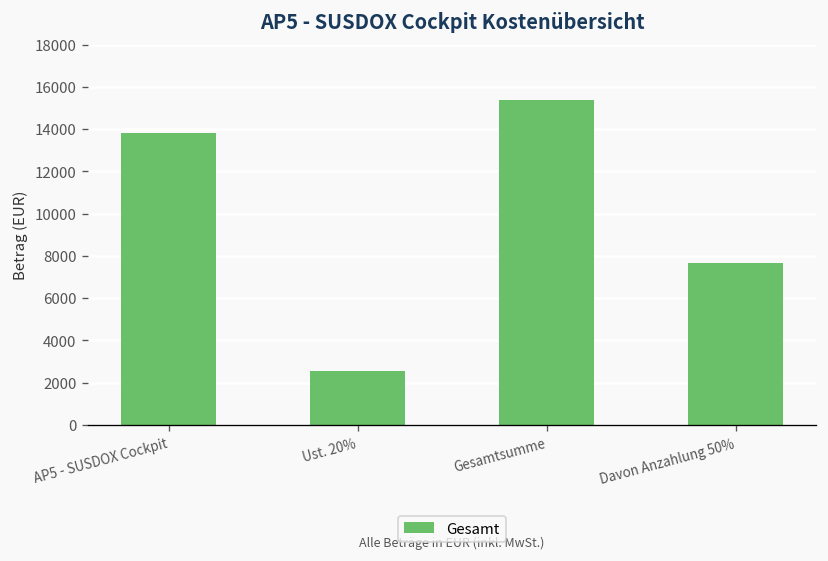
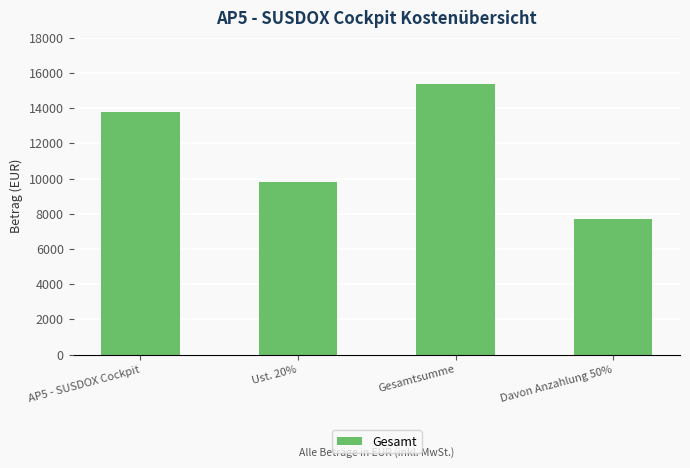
Ust. 20%: 2600 -> 9800
